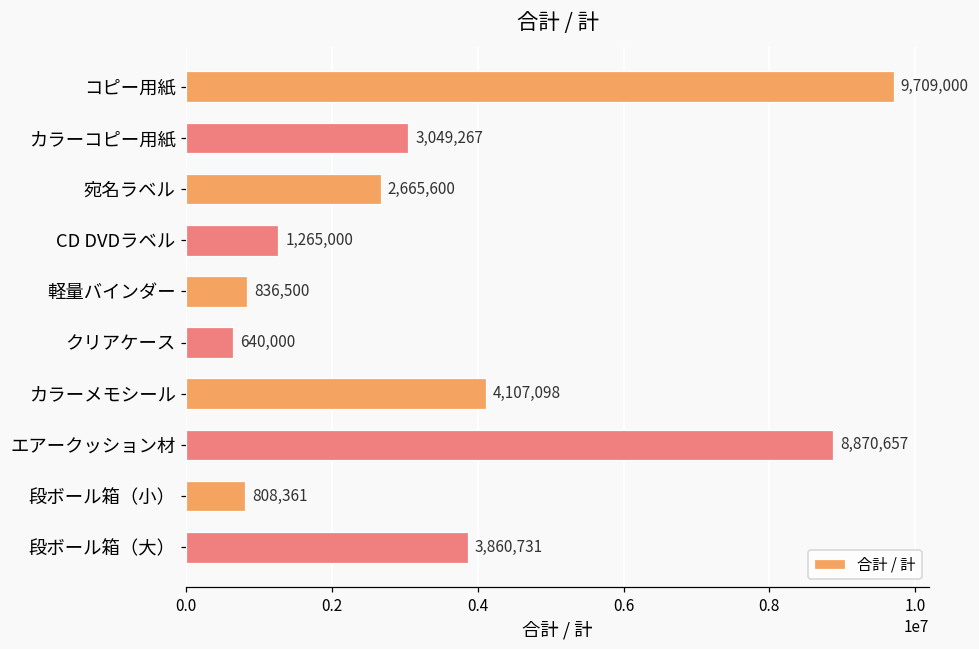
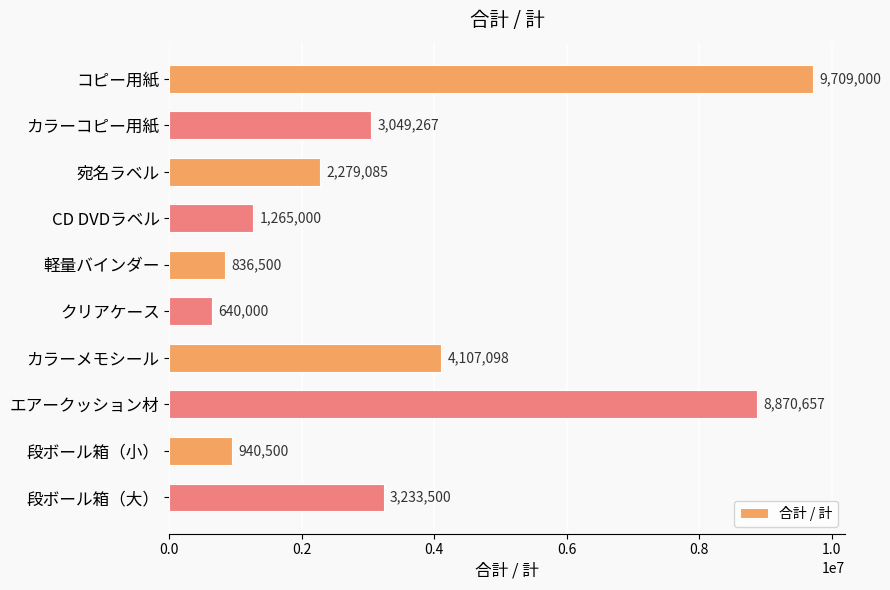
宛名ラベル: 2,665,600 -> 2,279,085
段ボール箱（小）: 808,361 -> 940,500
段ボール箱（大）: 3,860,731 -> 3,233,500
